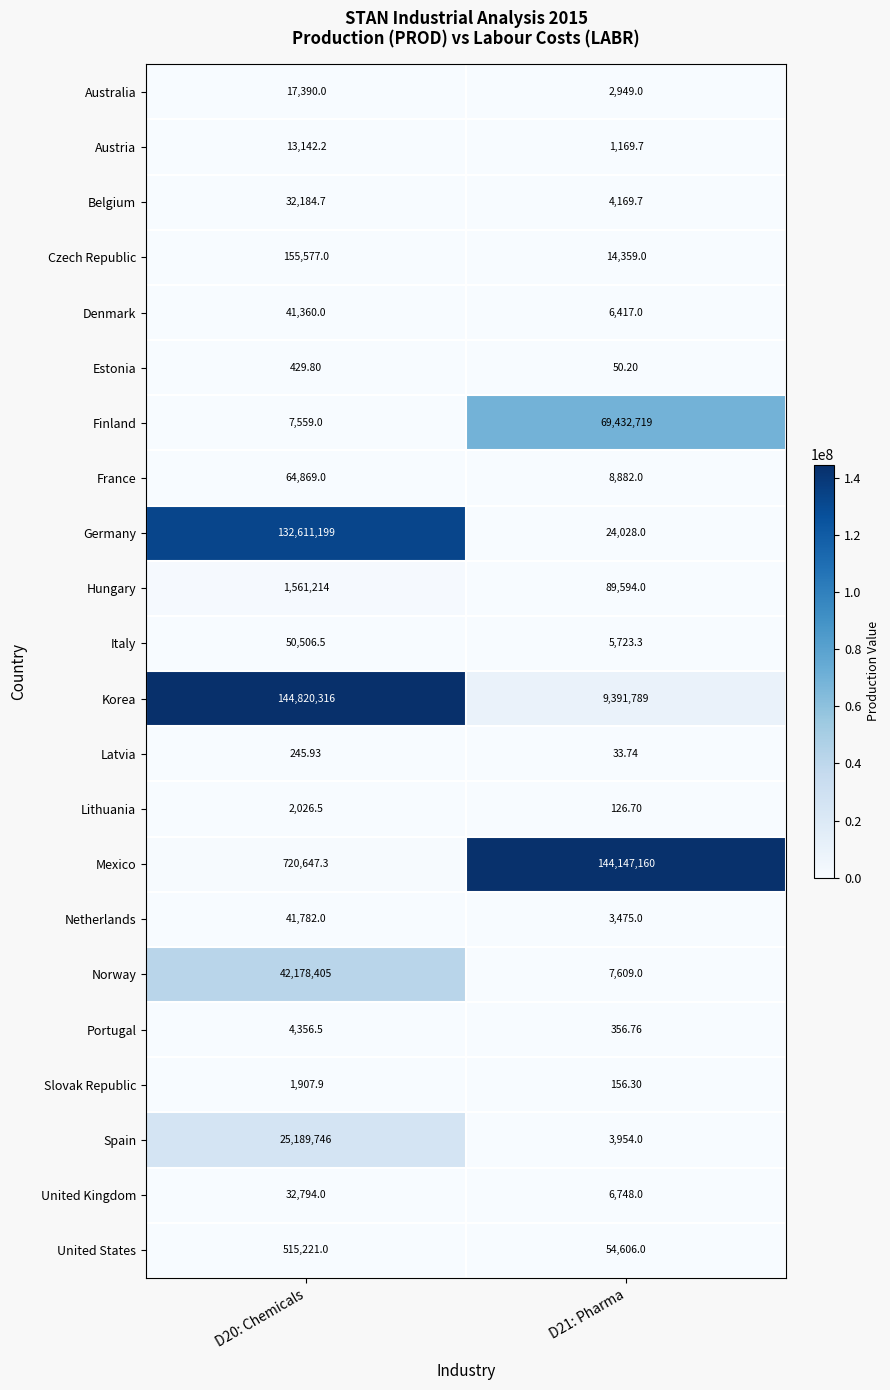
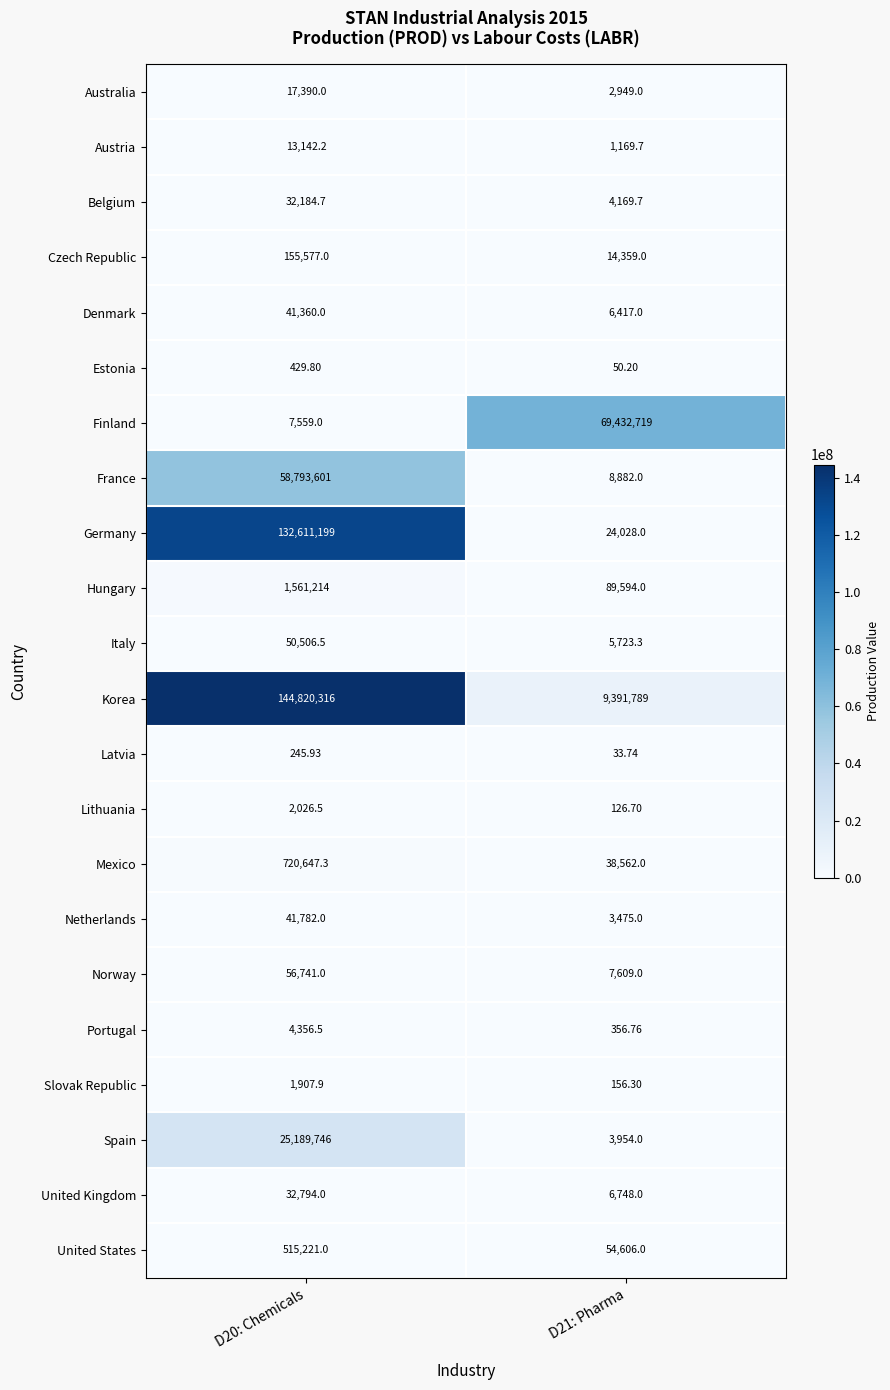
France, D20: Chemicals: 64,869.0 -> 58,793,601
Mexico, D21: Pharma: 144,147,160 -> 38,562.0
Norway, D20: Chemicals: 42,178,405 -> 56,741.0
